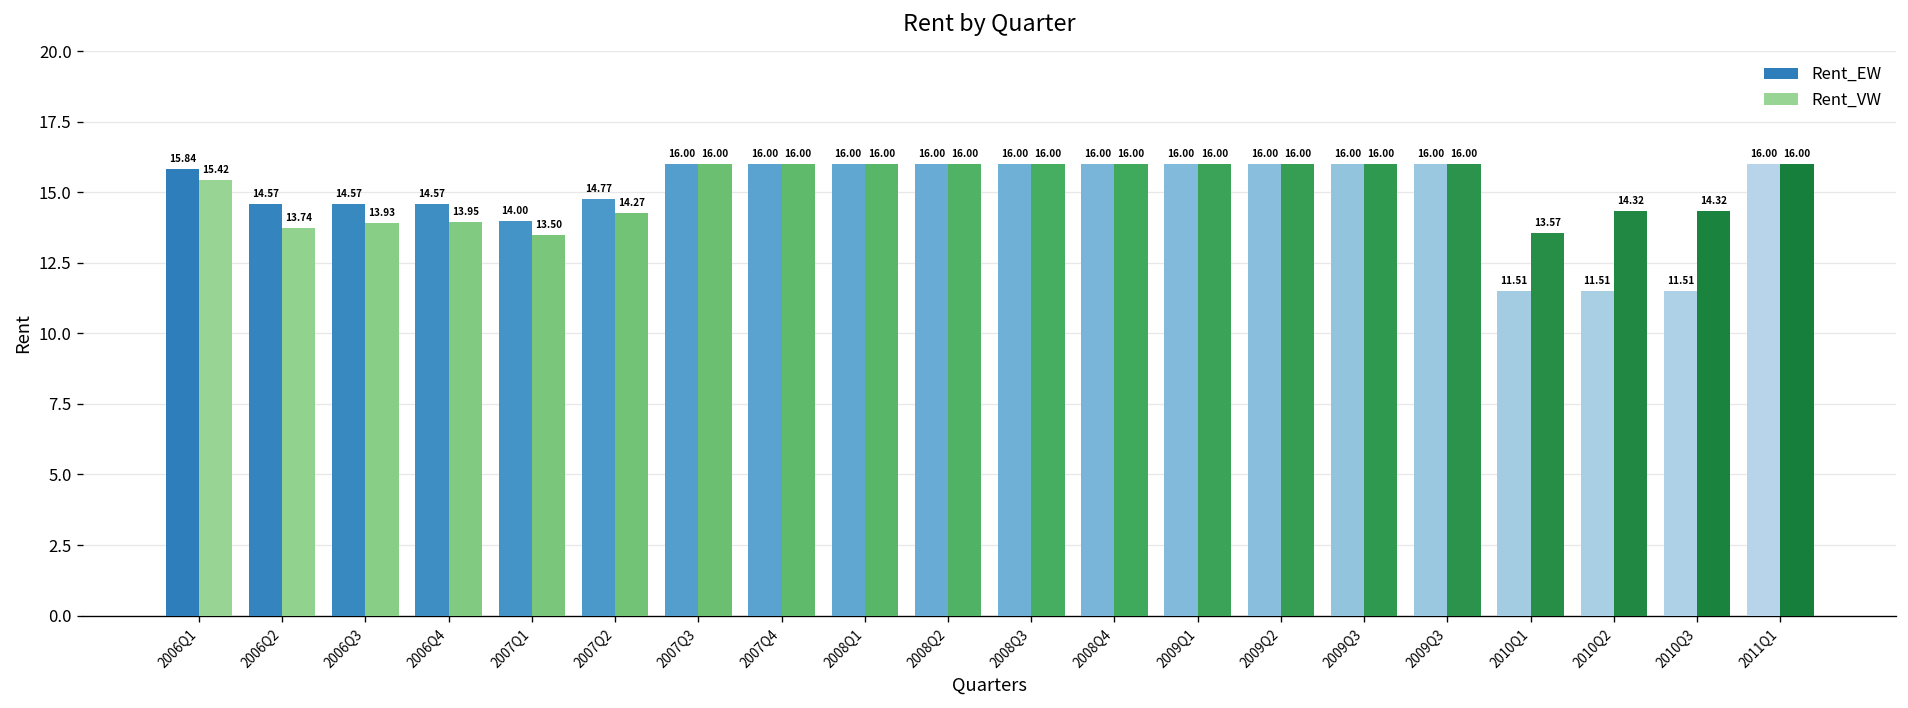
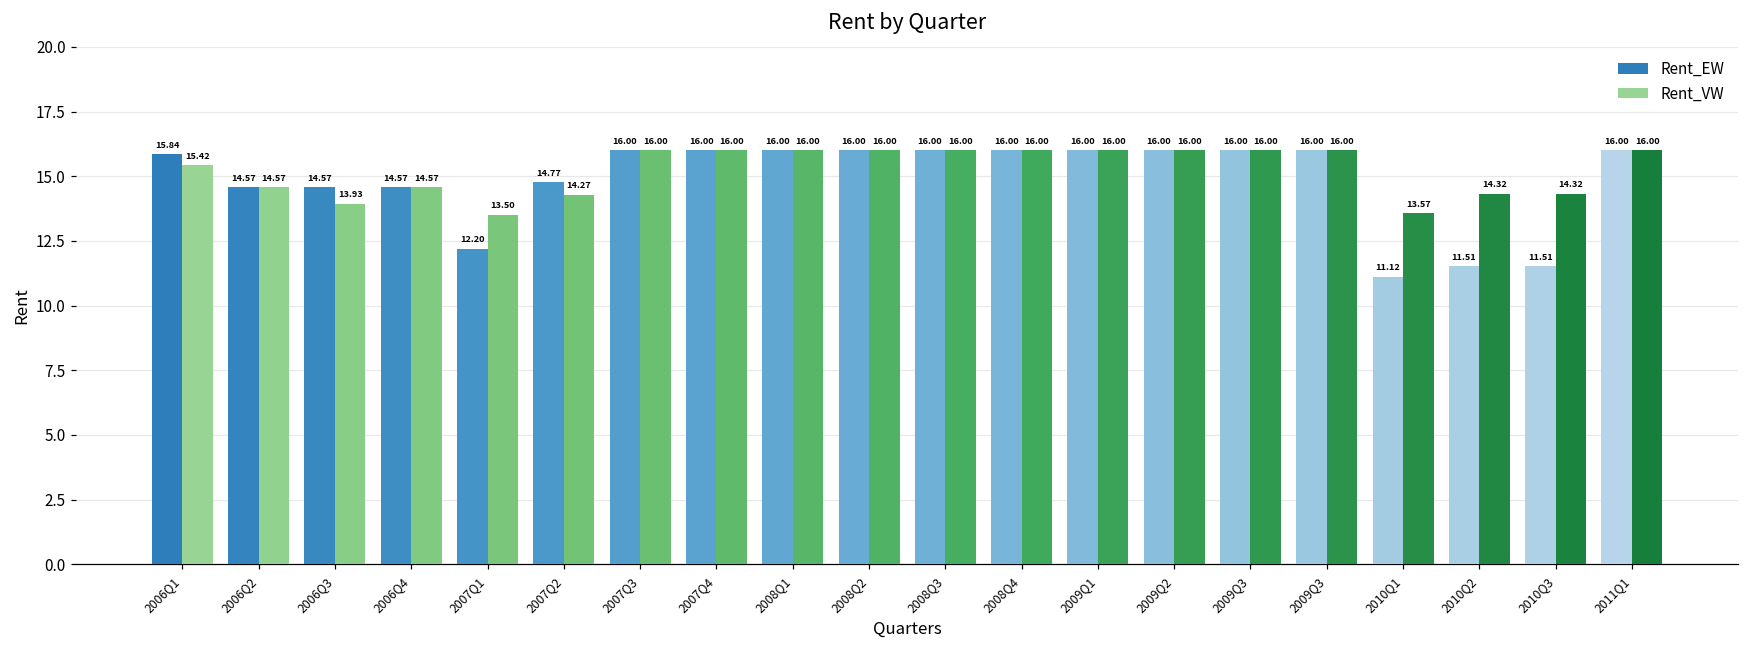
Rent_VW, 2006Q2: 13.74 -> 14.57
Rent_VW, 2006Q4: 13.95 -> 14.57
Rent_EW, 2007Q1: 14.00 -> 12.20
Rent_EW, 2010Q1: 11.51 -> 11.12
